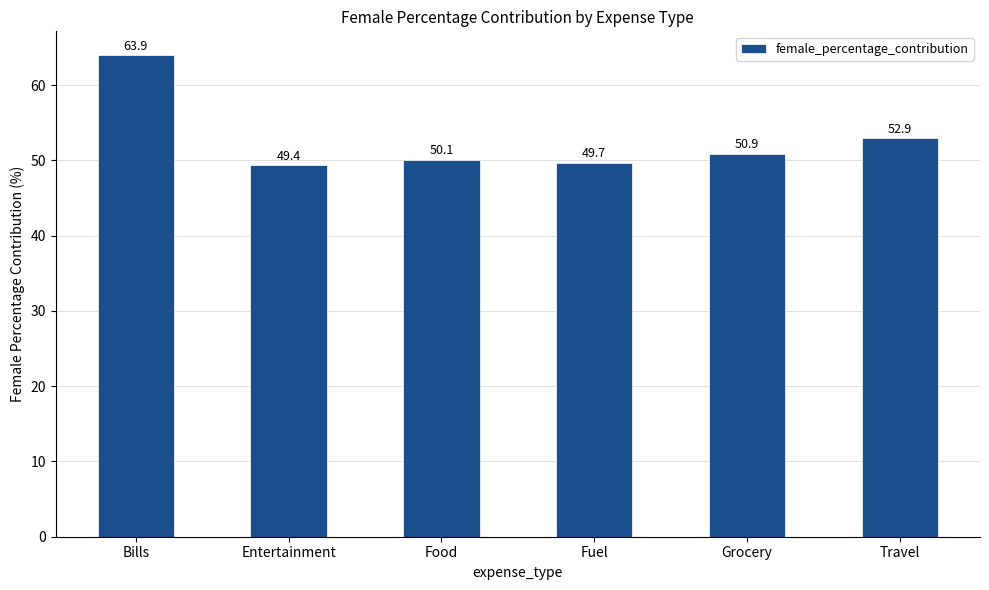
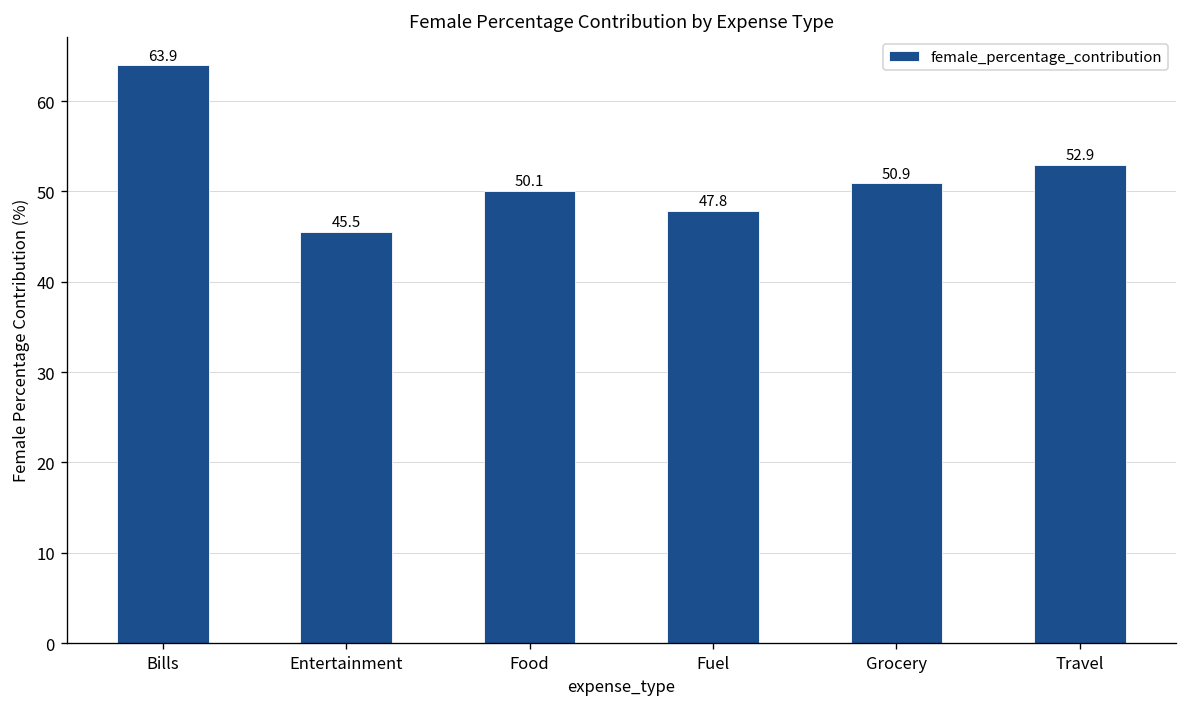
Entertainment: 49.4 -> 45.5
Fuel: 49.7 -> 47.8
